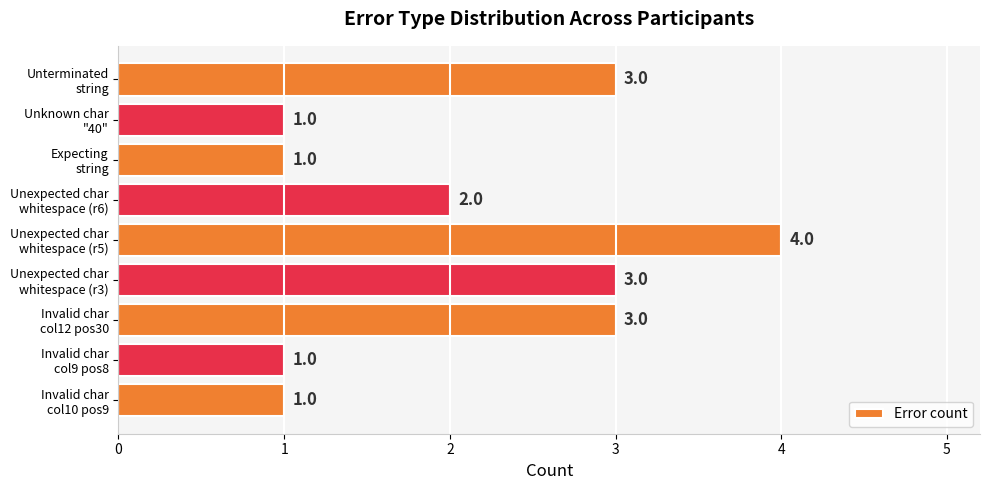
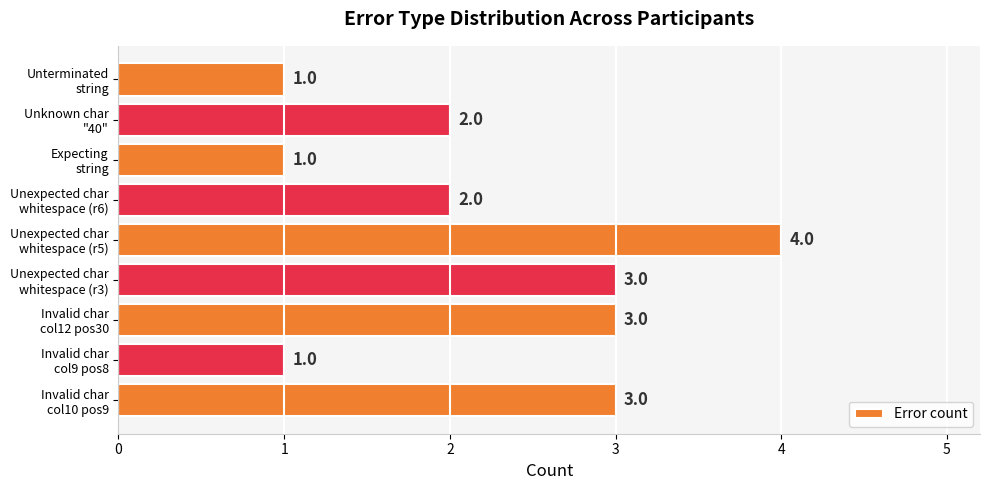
Unterminated string: 3.0 -> 1.0
Unknown char "40": 1.0 -> 2.0
Invalid char col10 pos9: 1.0 -> 3.0
